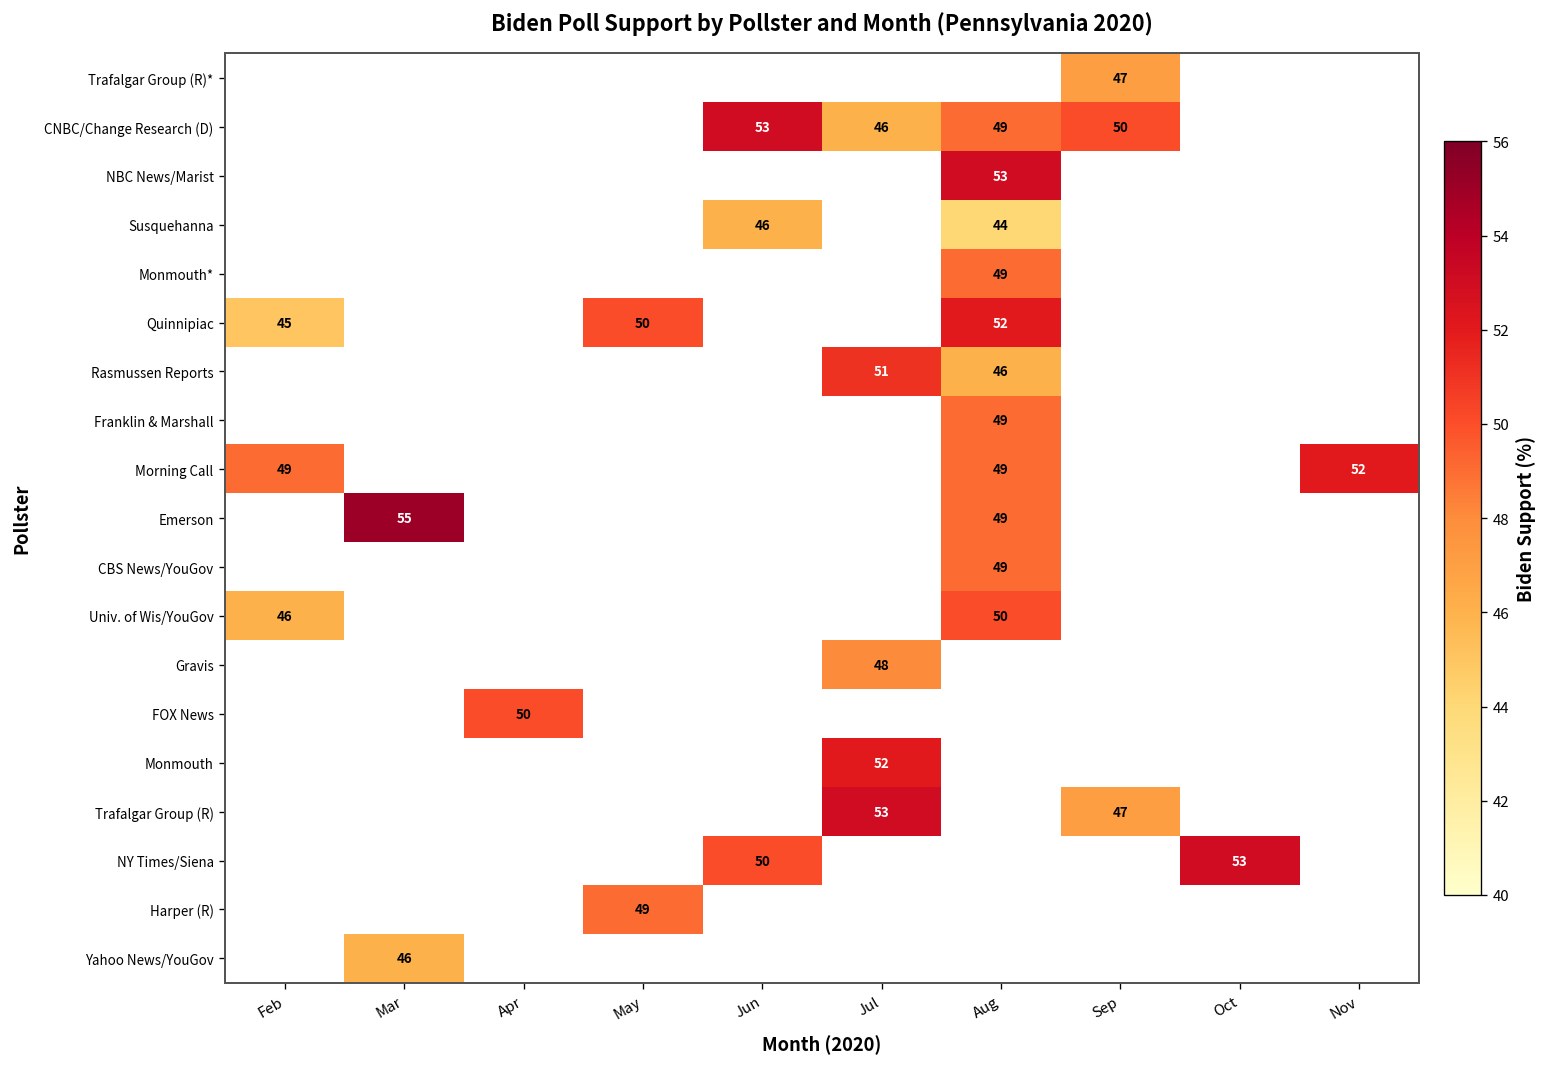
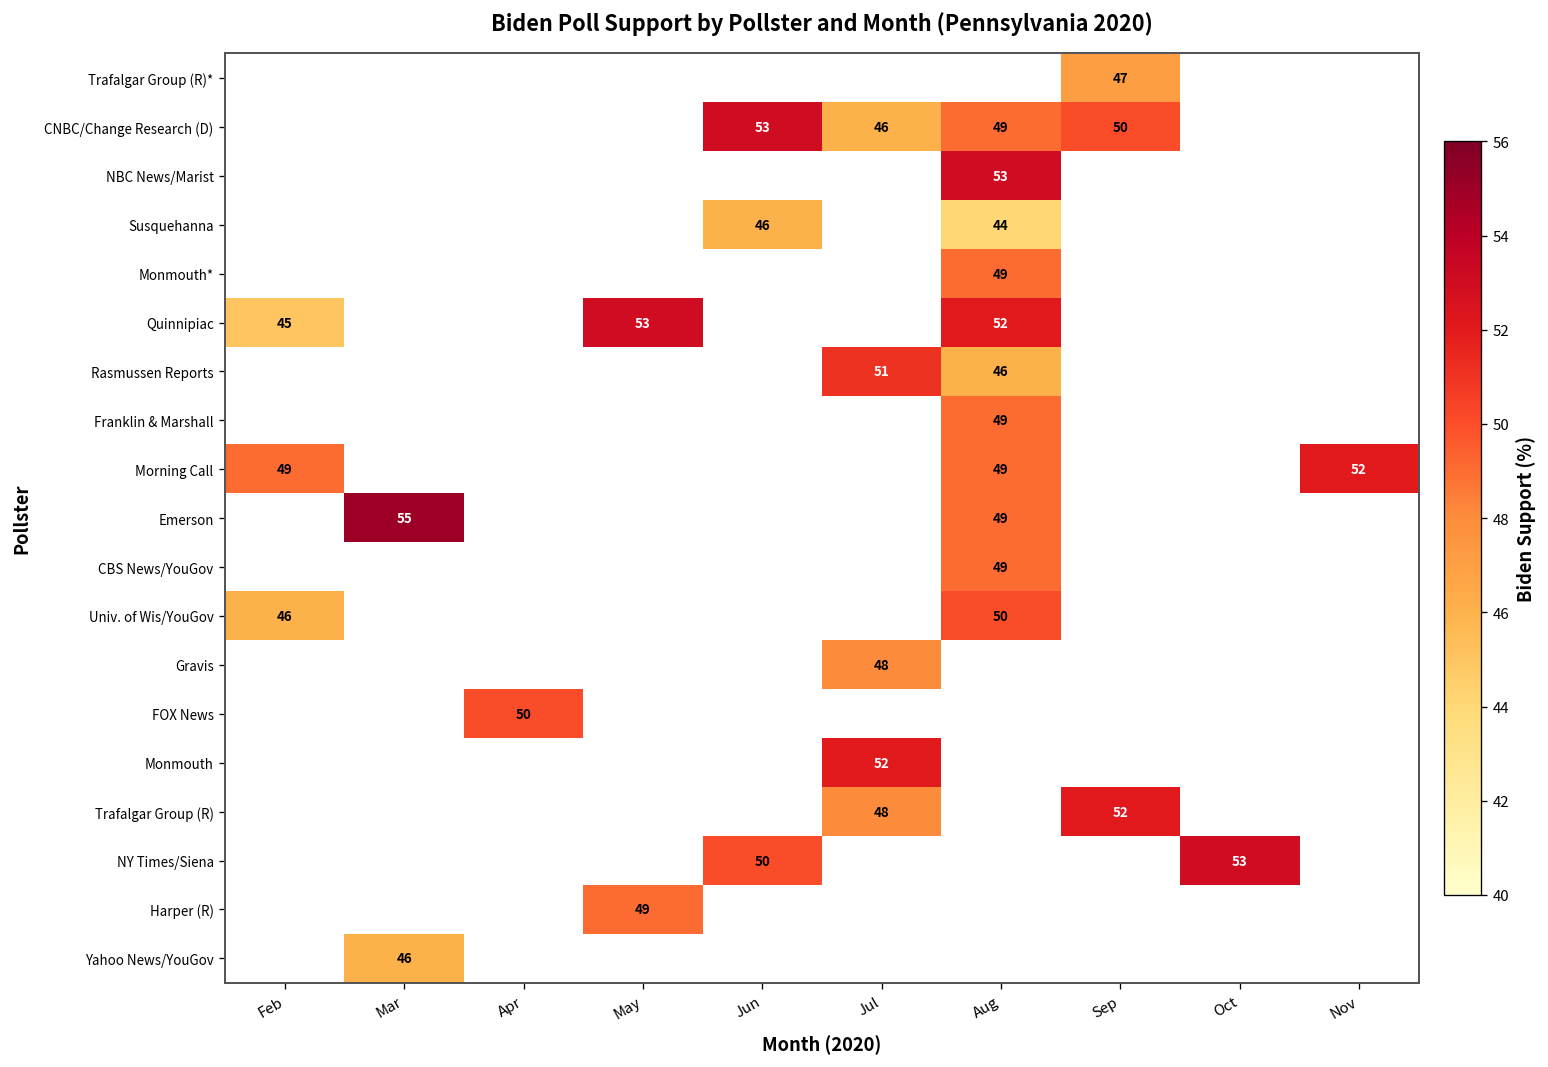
Quinnipiac, May: 50 -> 53
Trafalgar Group (R), Jul: 53 -> 48
Trafalgar Group (R), Sep: 47 -> 52
